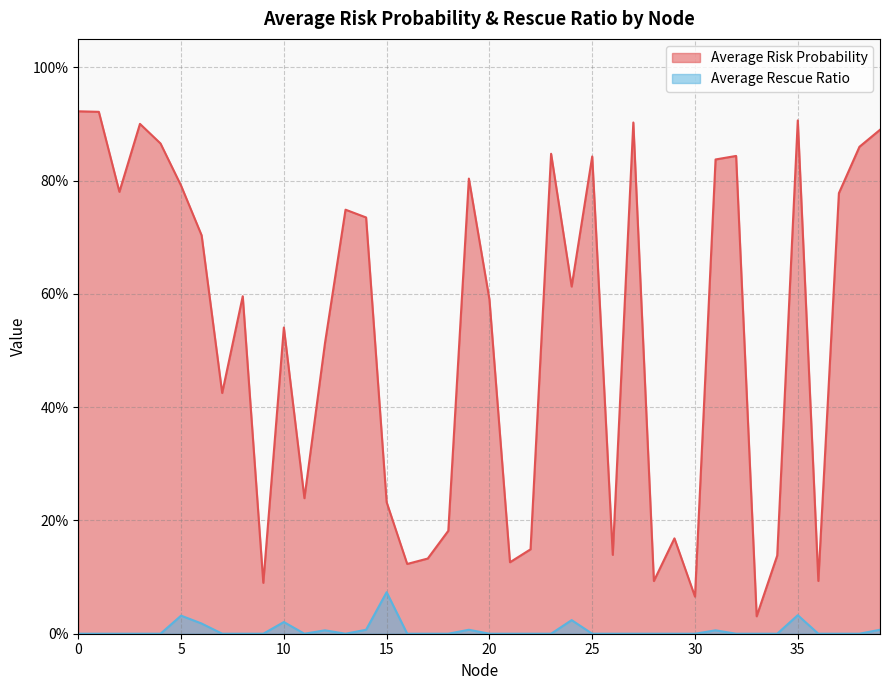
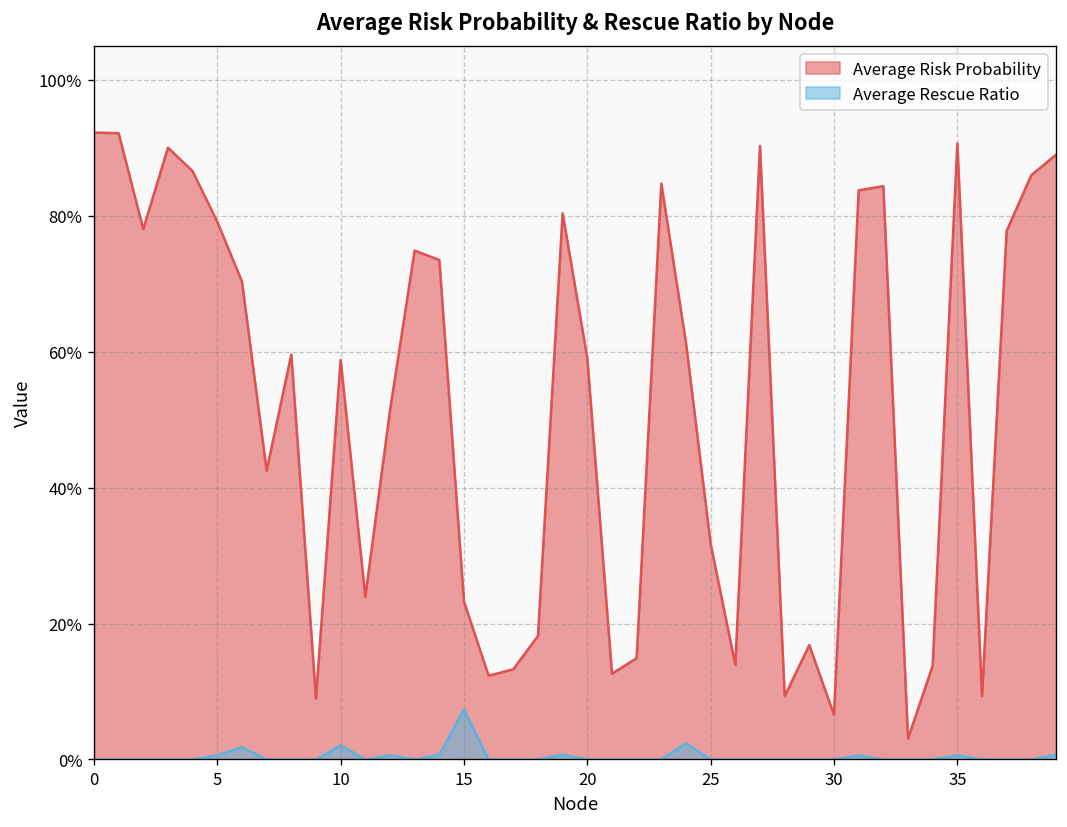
Average Rescue Ratio, 5: 3% -> 1%
Average Risk Probability, 10: 54% -> 59%
Average Risk Probability, 25: 84% -> 32%
Average Rescue Ratio, 35: 3% -> 1%
